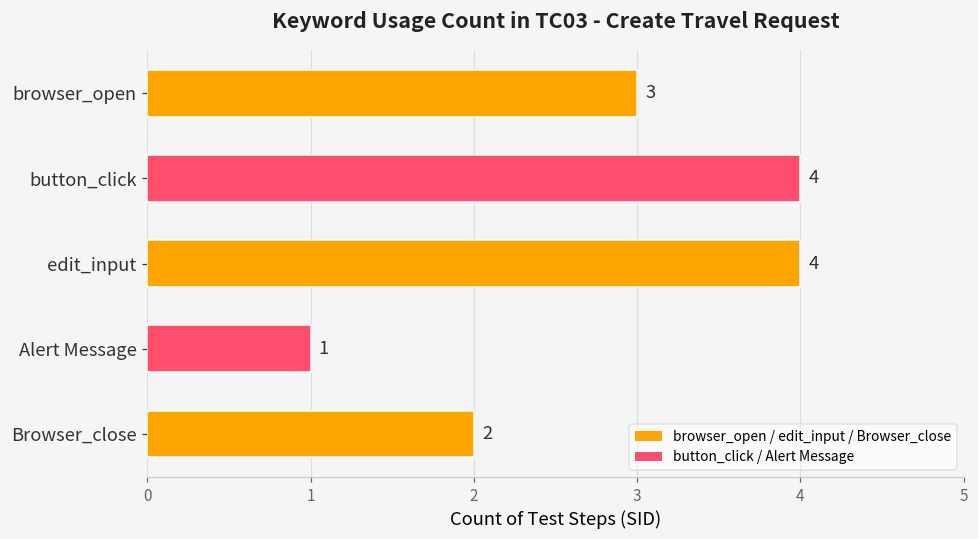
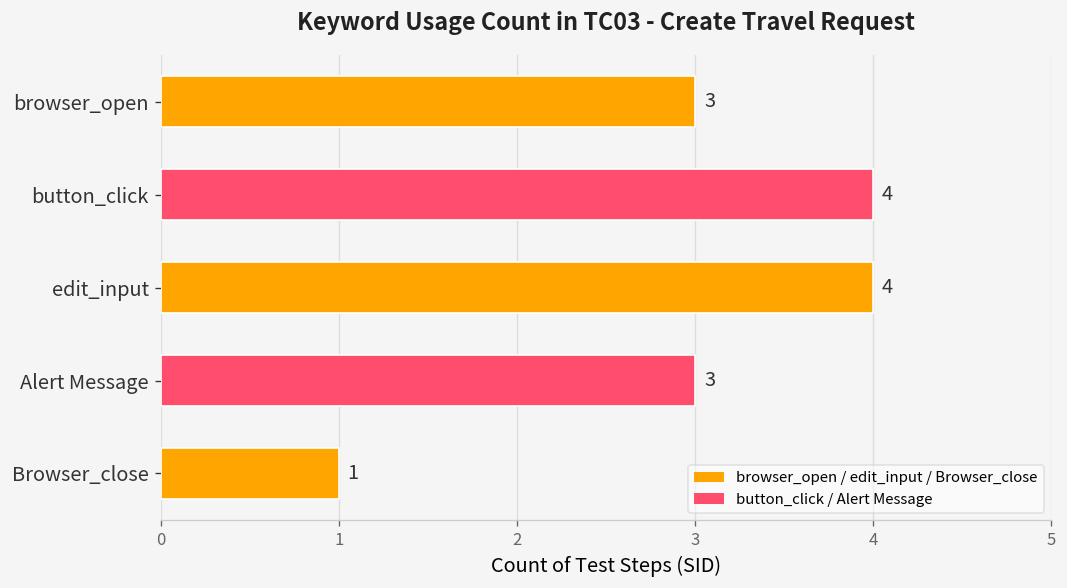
Alert Message: 1 -> 3
Browser_close: 2 -> 1
